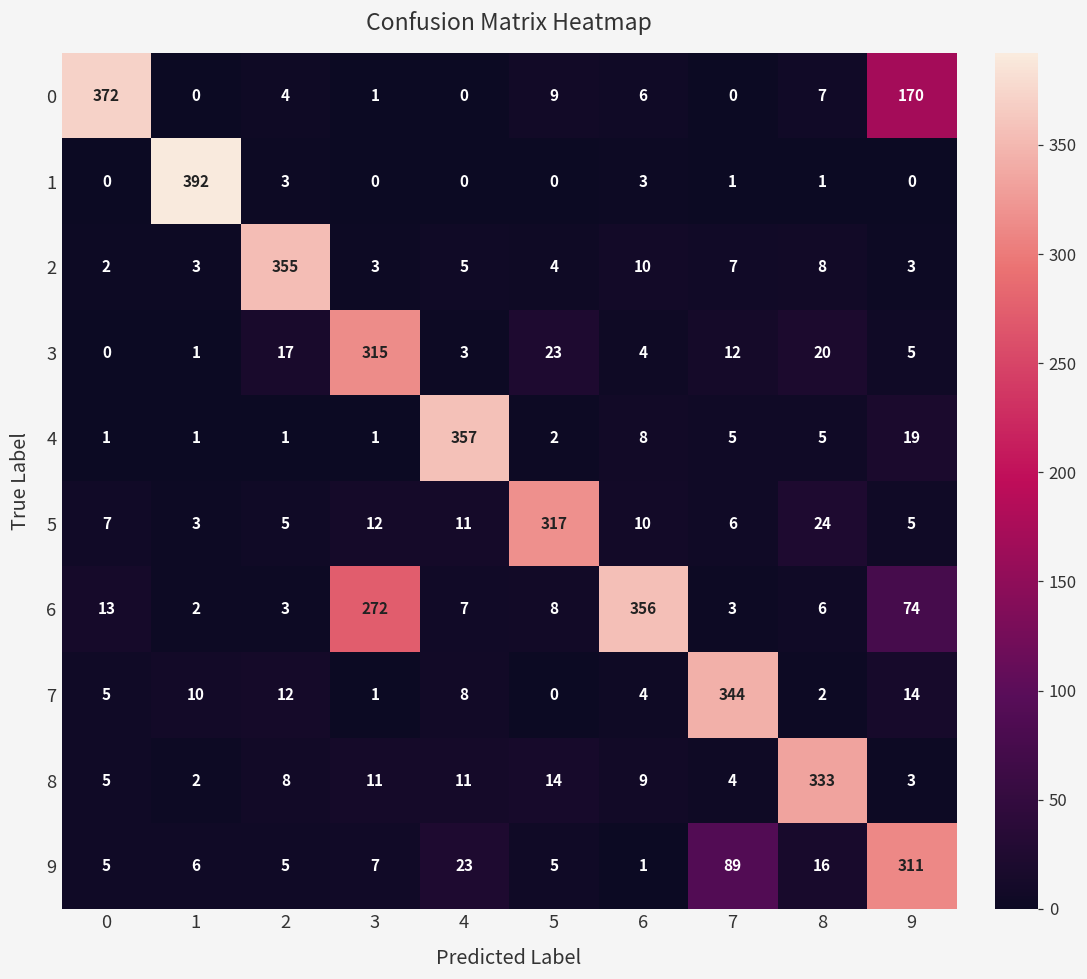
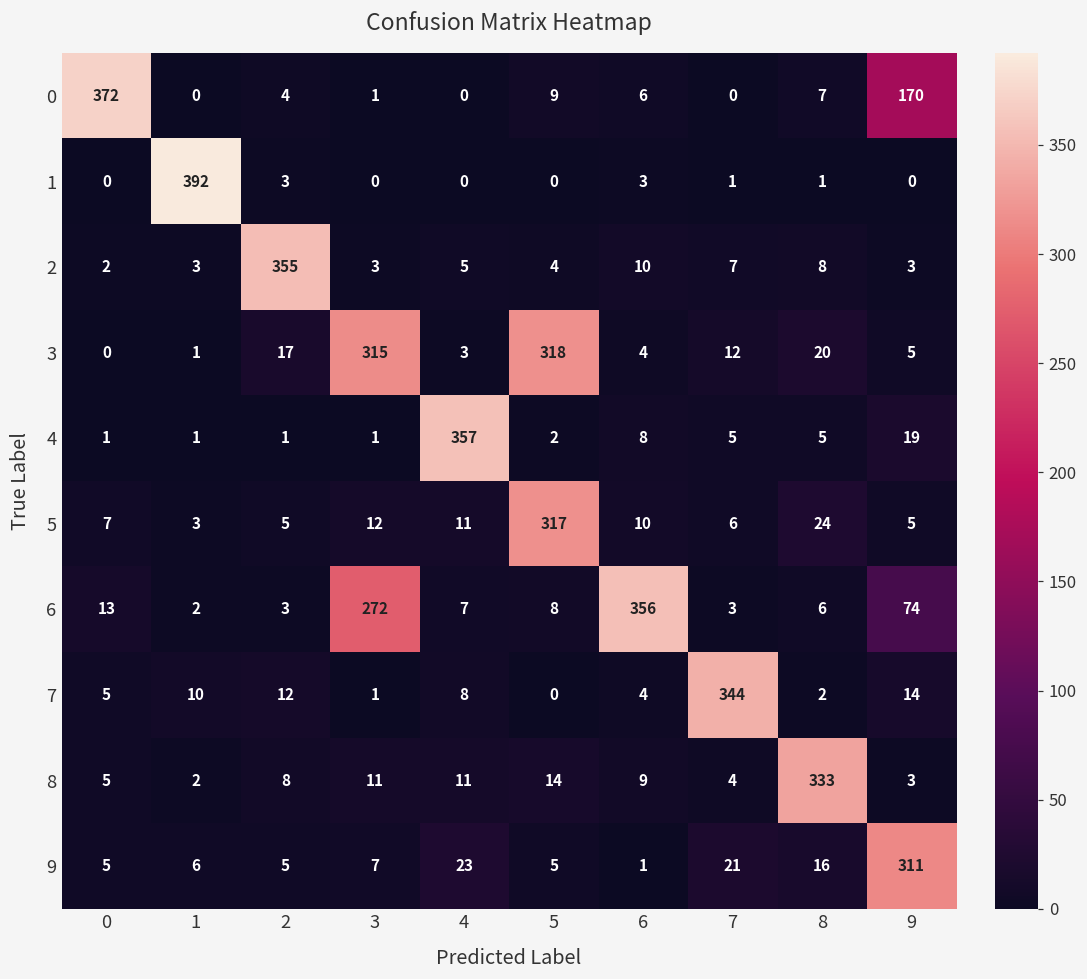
3, 5: 23 -> 318
9, 7: 89 -> 21
